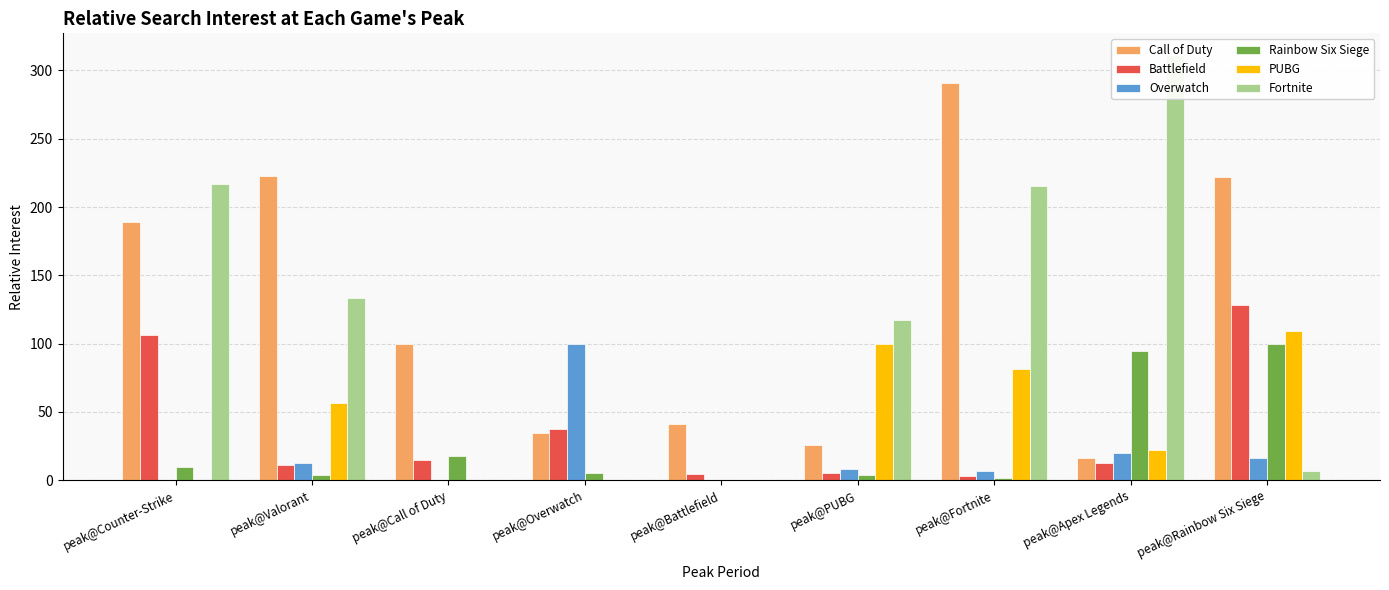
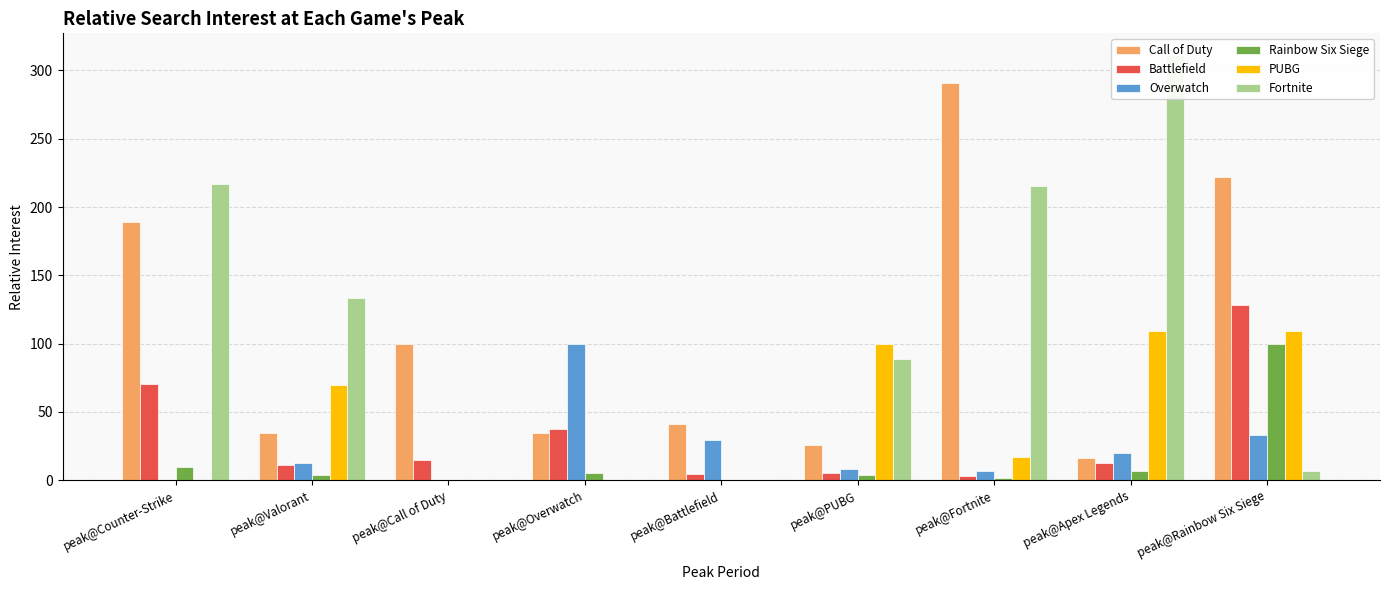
Battlefield, peak@Counter-Strike: 107 -> 71
Call of Duty, peak@Valorant: 222 -> 34
PUBG, peak@Valorant: 57 -> 70
Rainbow Six Siege, peak@Call of Duty: 18 -> 0
Overwatch, peak@Battlefield: 0 -> 29
Fortnite, peak@PUBG: 118 -> 89
PUBG, peak@Fortnite: 81 -> 17
Rainbow Six Siege, peak@Apex Legends: 95 -> 7
PUBG, peak@Apex Legends: 22 -> 109
Overwatch, peak@Rainbow Six Siege: 16 -> 33
